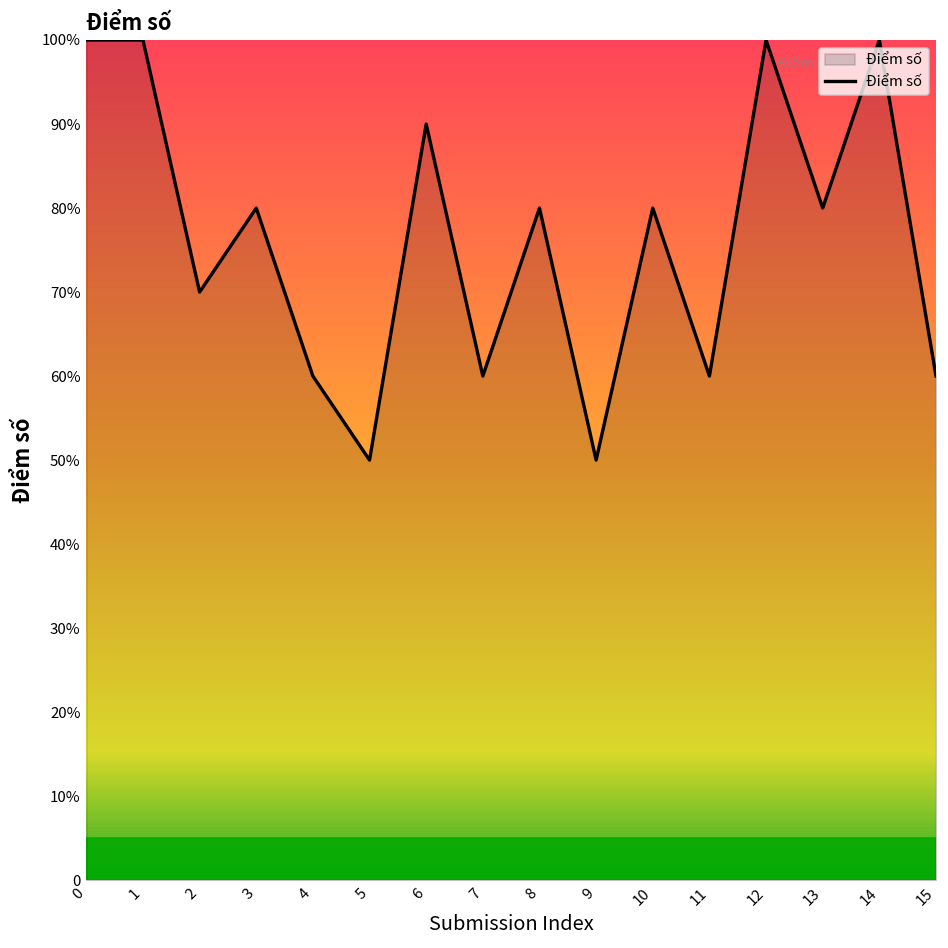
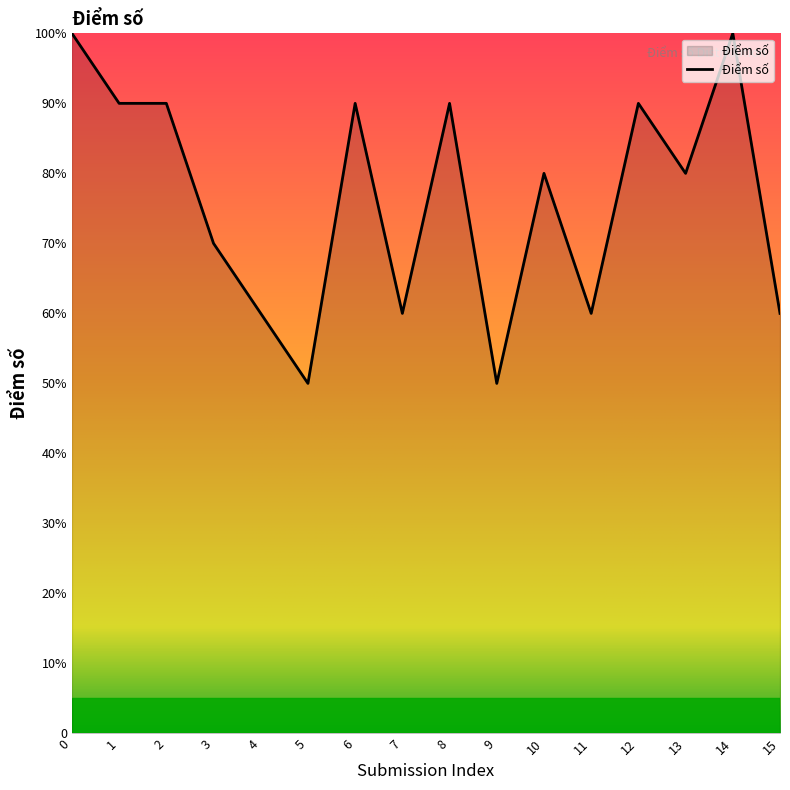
1: 100% -> 90%
2: 70% -> 90%
3: 80% -> 70%
8: 80% -> 90%
12: 100% -> 90%
